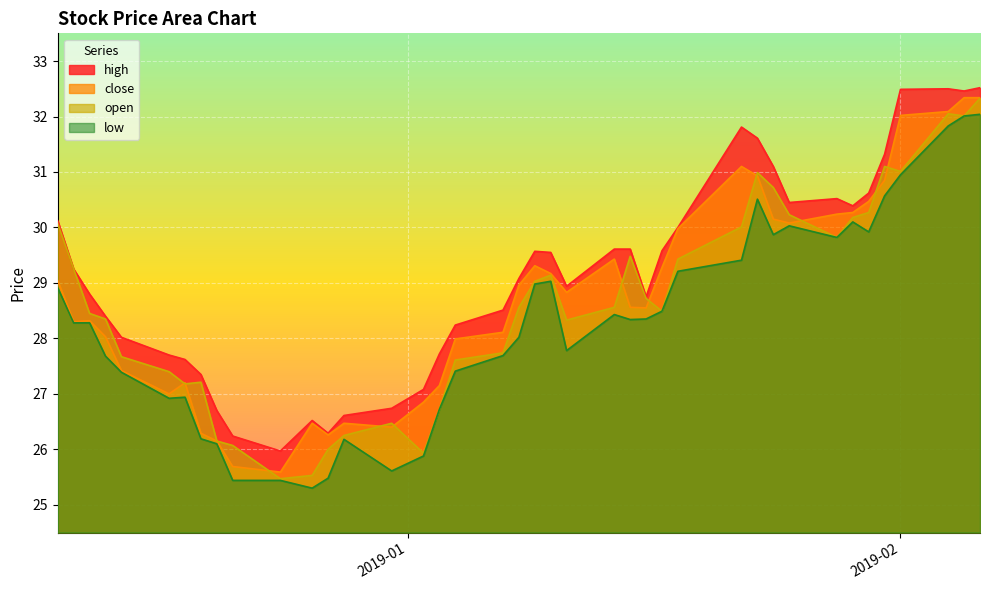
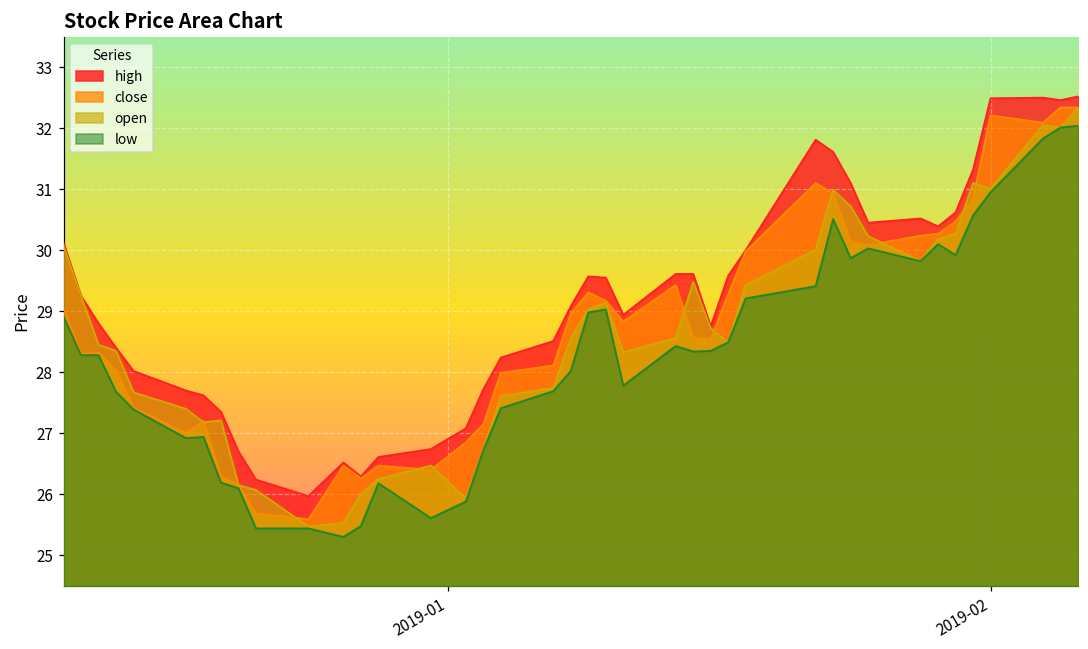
close, 2019-02: 32.0 -> 32.2
